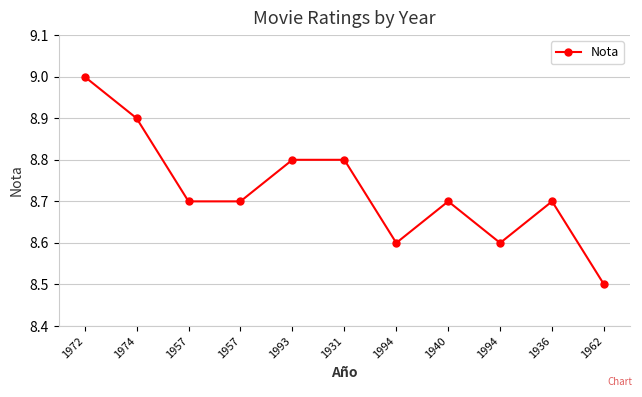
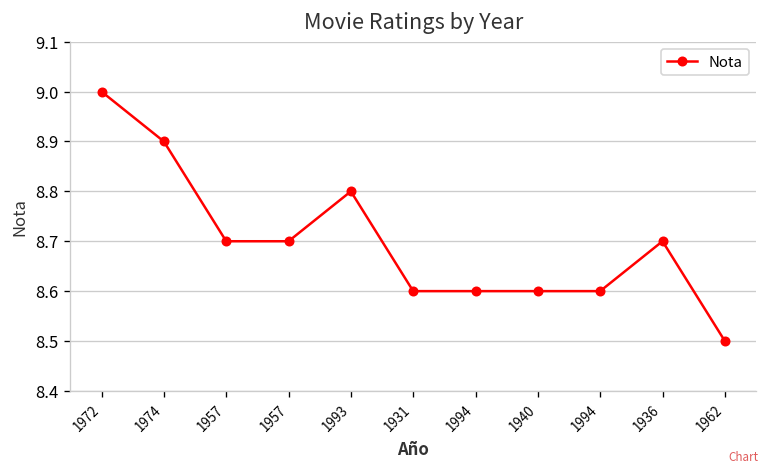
1931: 8.8 -> 8.6
1940: 8.7 -> 8.6
